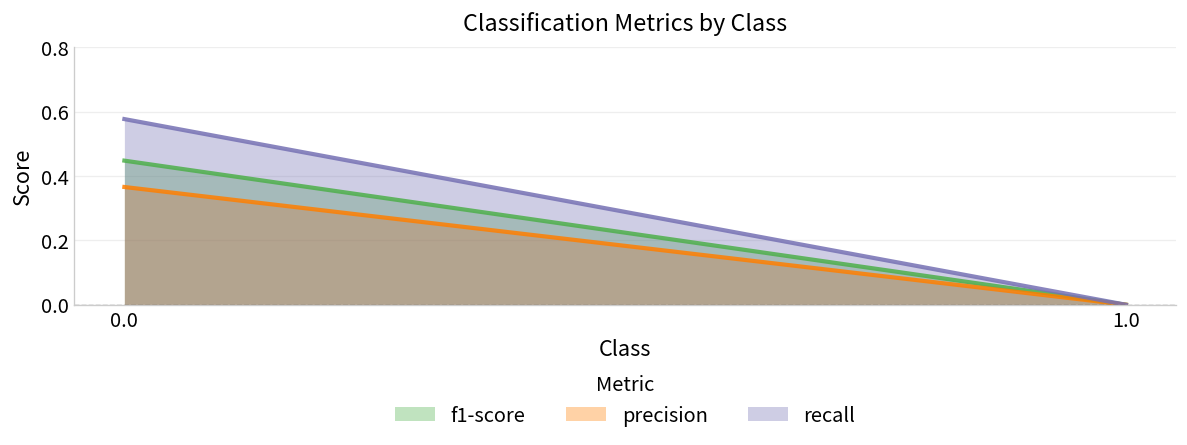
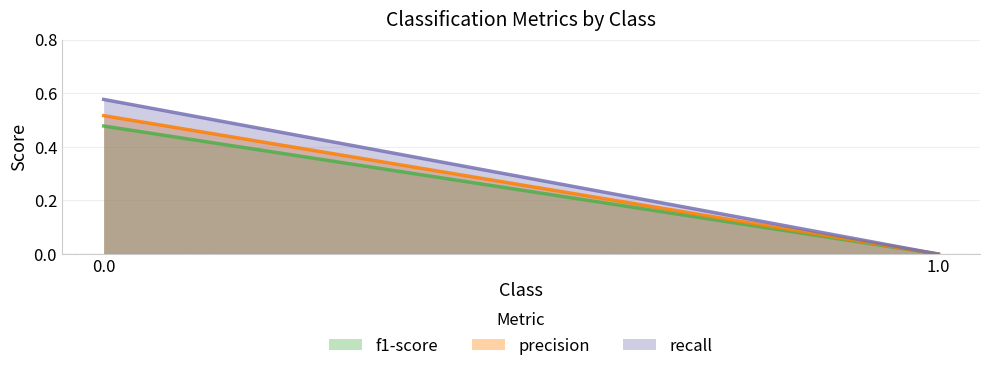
f1-score, 0.0: 0.45 -> 0.48
precision, 0.0: 0.37 -> 0.52
